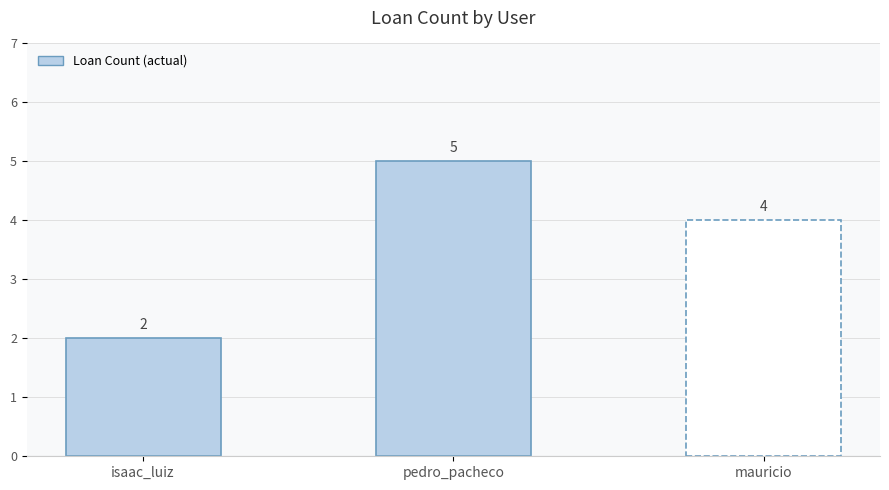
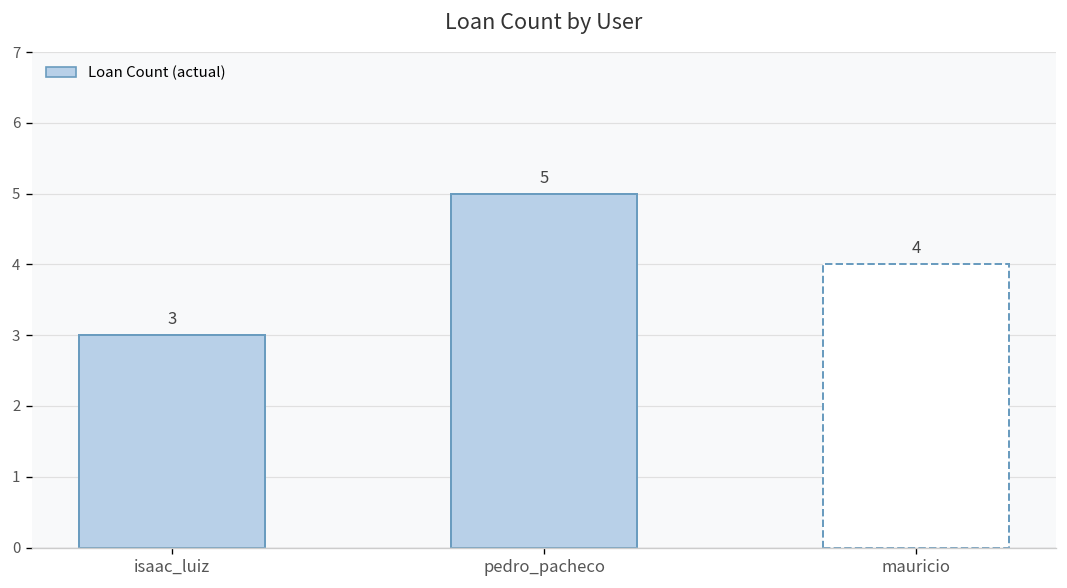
isaac_luiz: 2 -> 3
